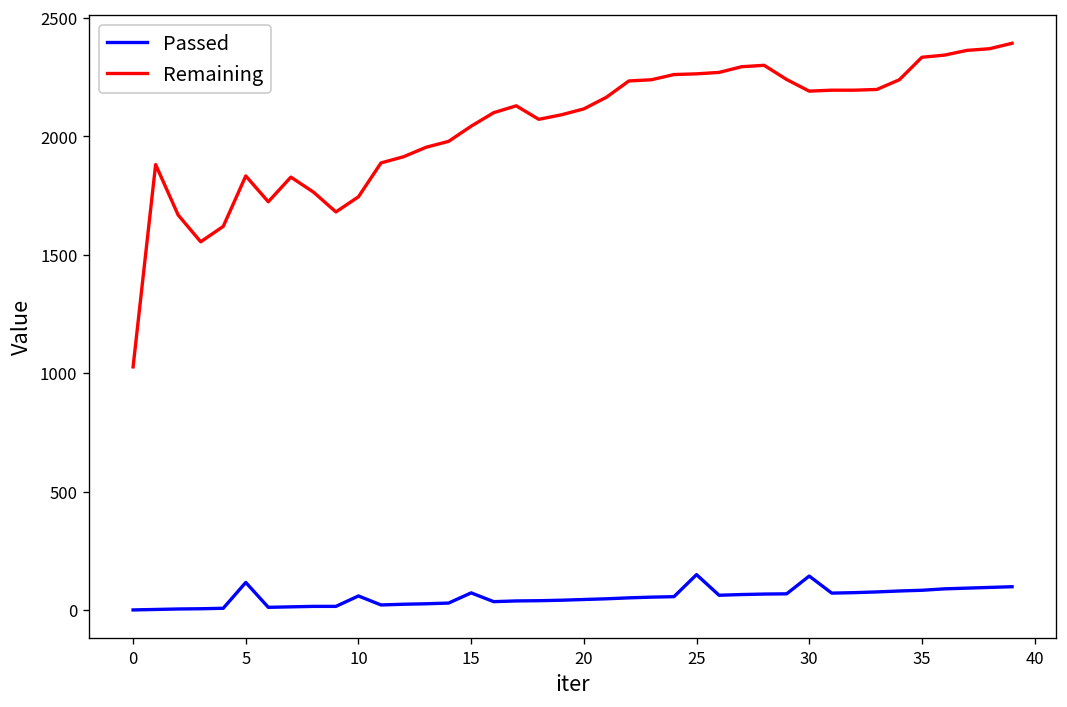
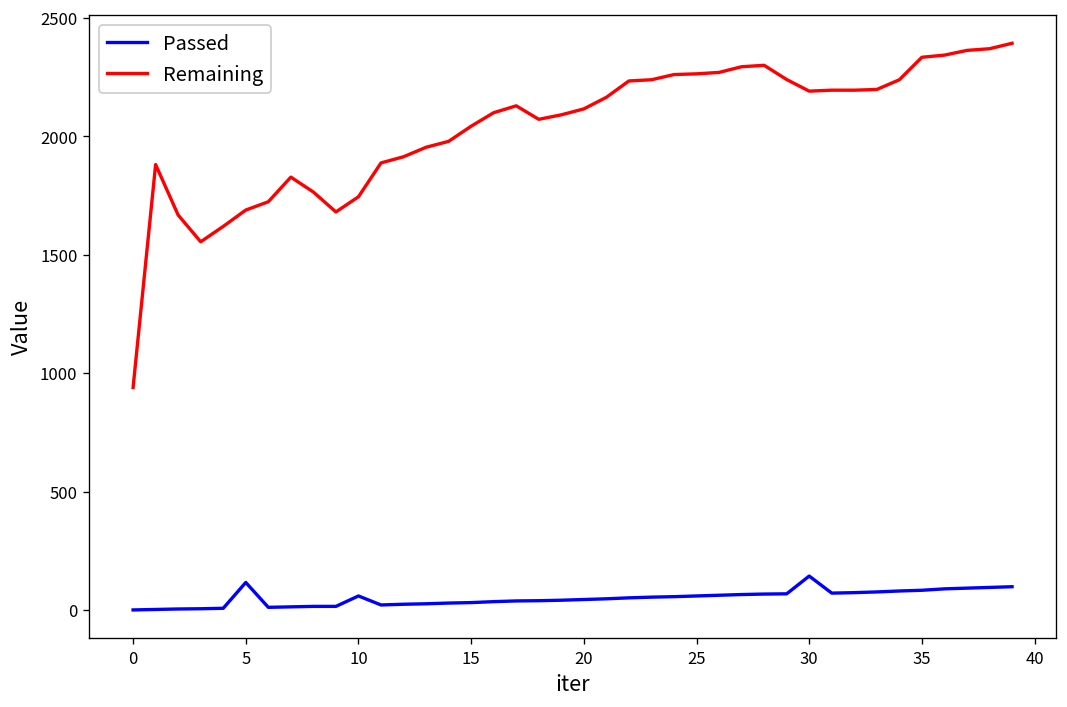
Remaining, 0: 1030 -> 940
Remaining, 5: 1830 -> 1690
Passed, 15: 70 -> 30
Passed, 25: 150 -> 60
